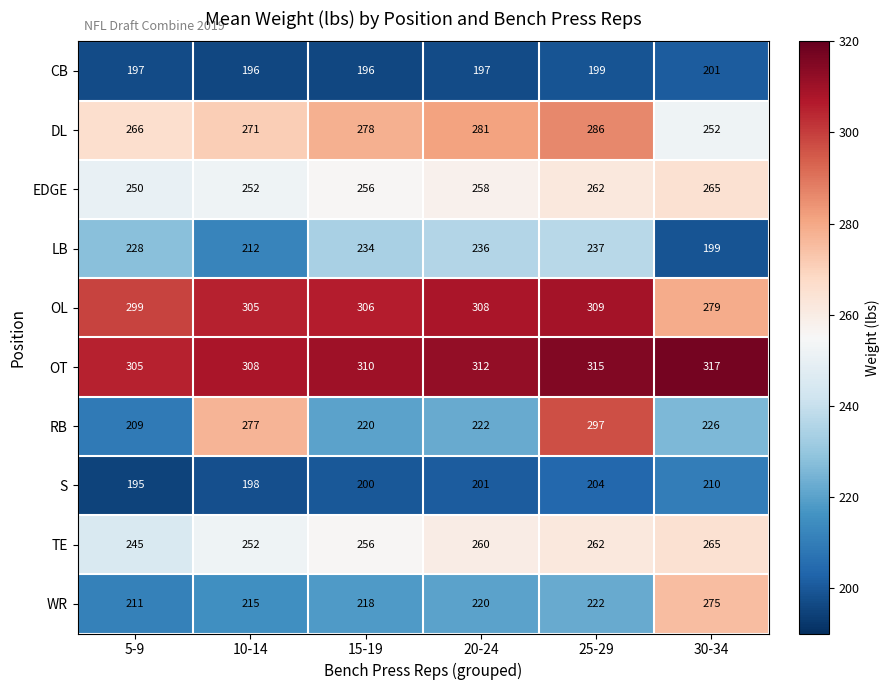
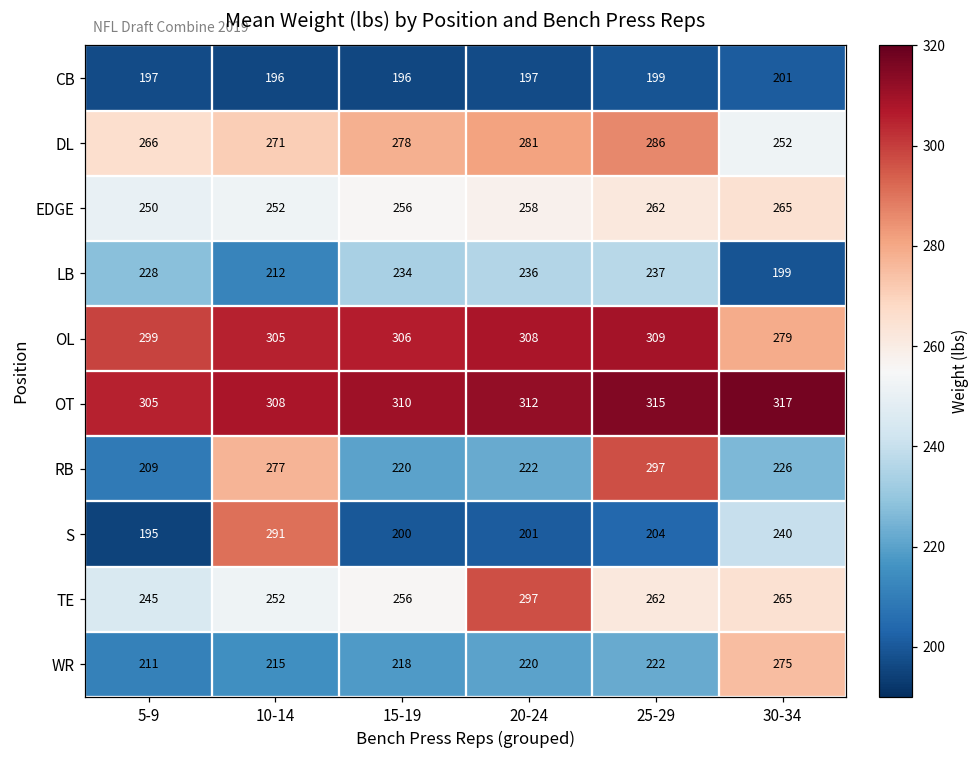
S, 10-14: 198 -> 291
S, 30-34: 210 -> 240
TE, 20-24: 260 -> 297
